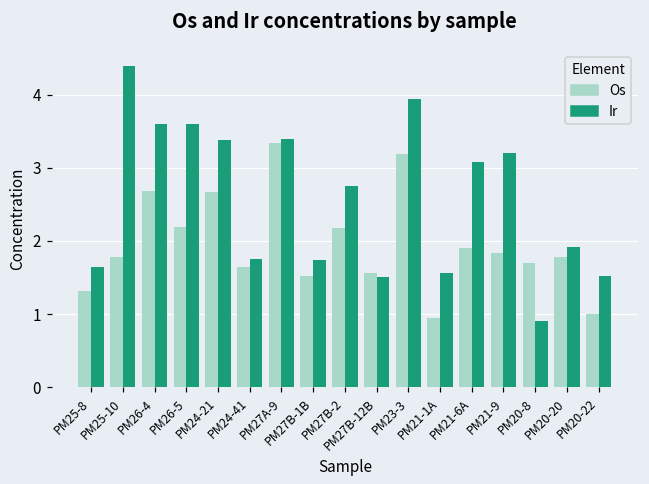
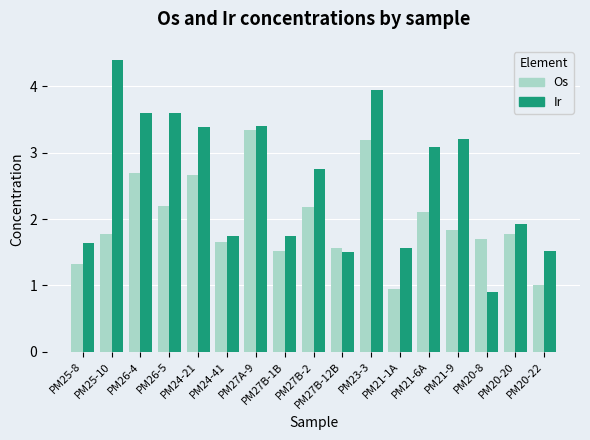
Os, PM21-6A: 1.9 -> 2.1
